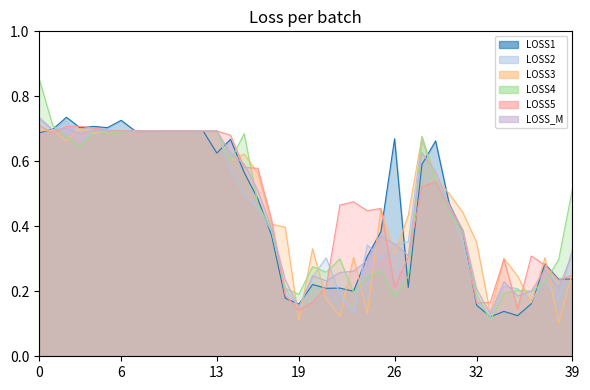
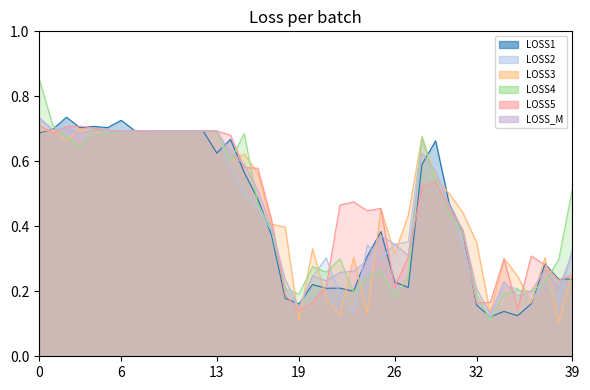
LOSS1, 26: 0.67 -> 0.23
